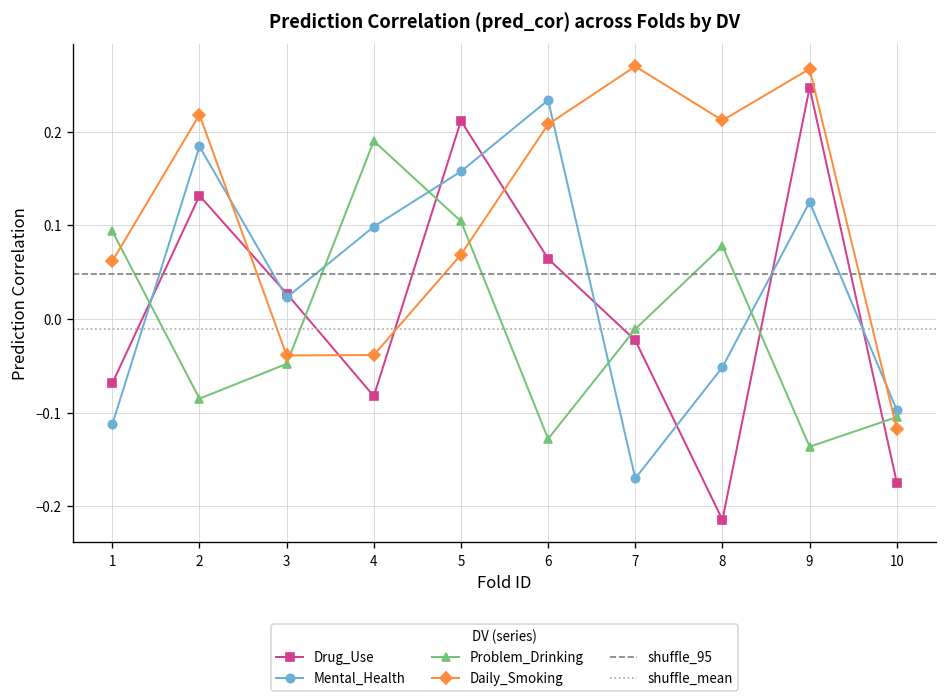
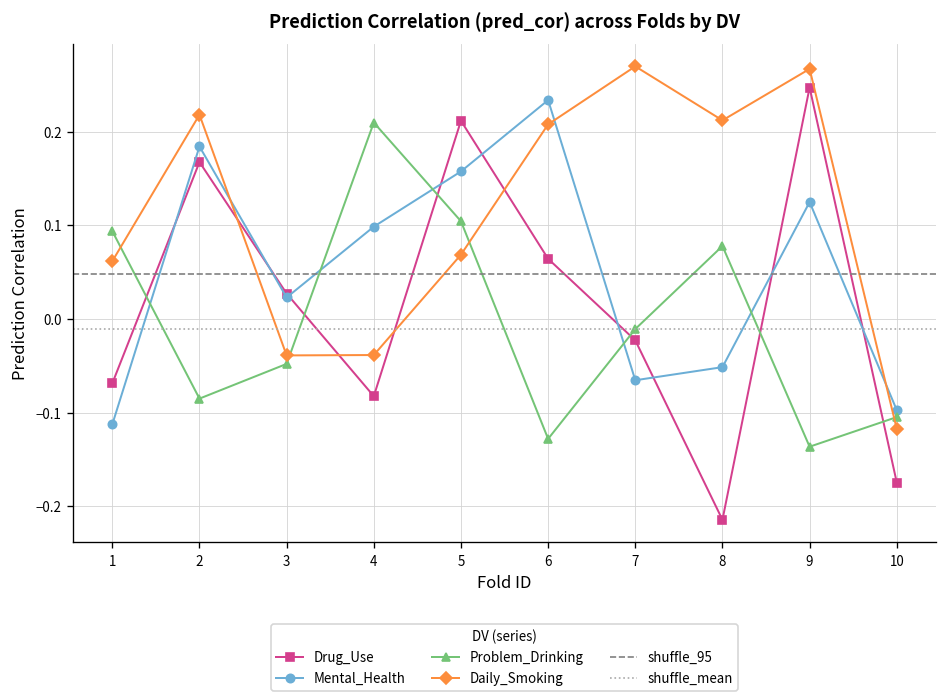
Drug_Use, 2: 0.13 -> 0.17
Problem_Drinking, 4: 0.19 -> 0.21
Mental_Health, 7: -0.17 -> -0.07
